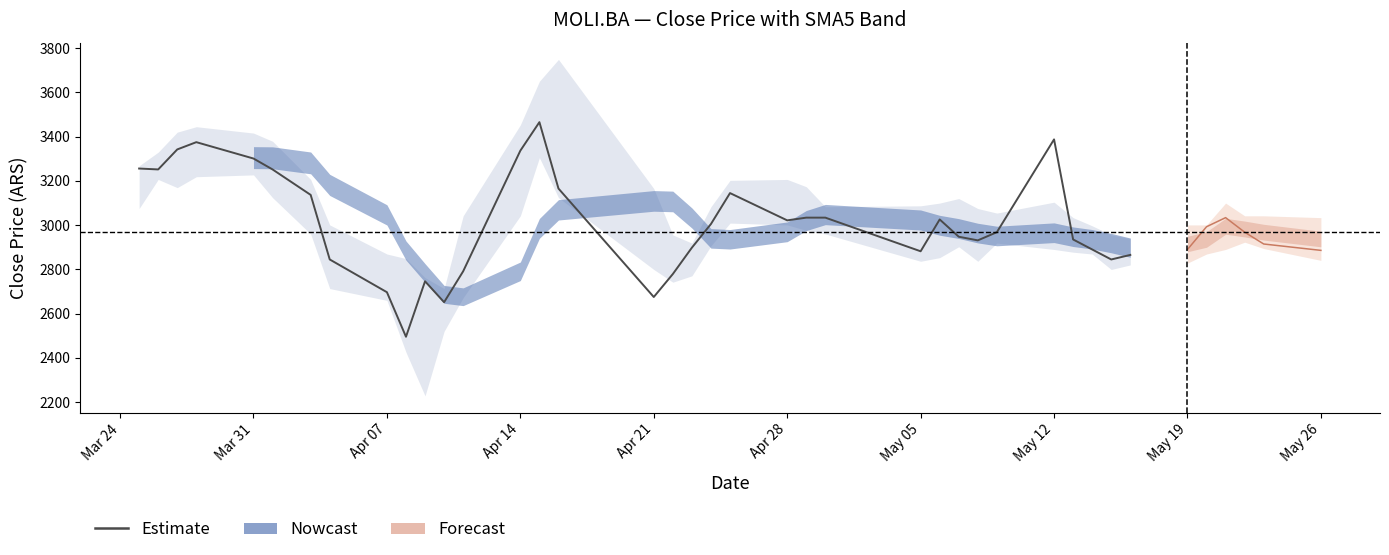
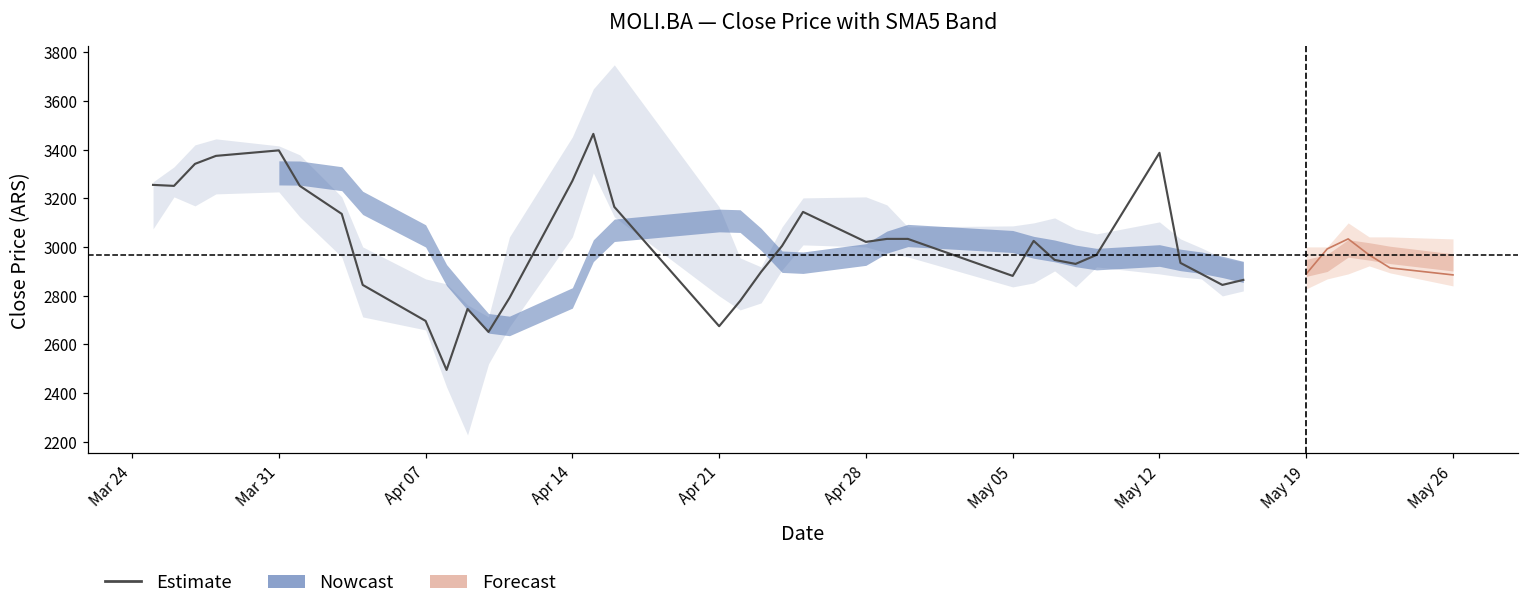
Estimate, Mar 31: 3300 -> 3400
Estimate, Apr 14: 3340 -> 3270
